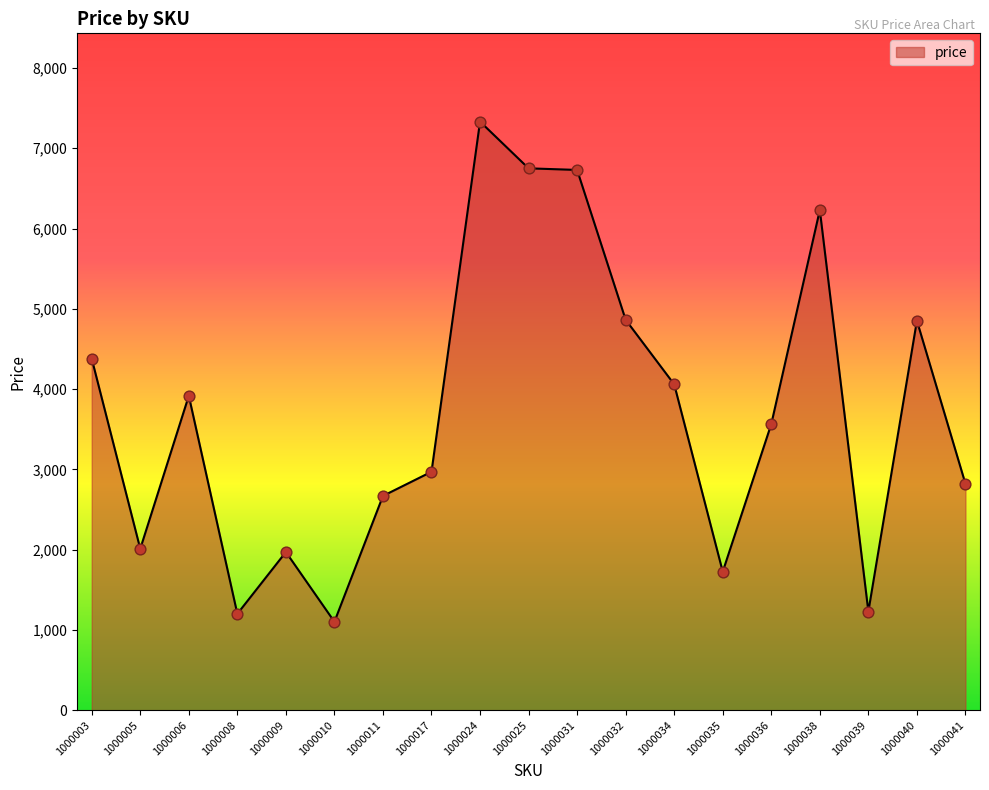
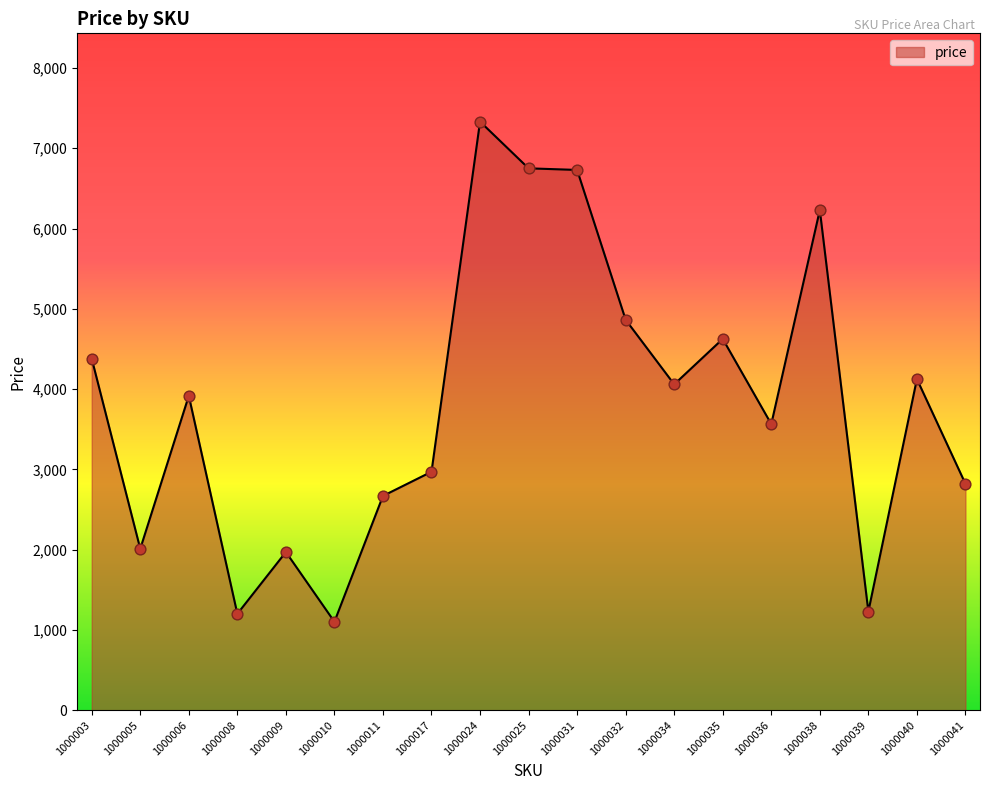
1000035: 1,700 -> 4,600
1000040: 4,900 -> 4,100
